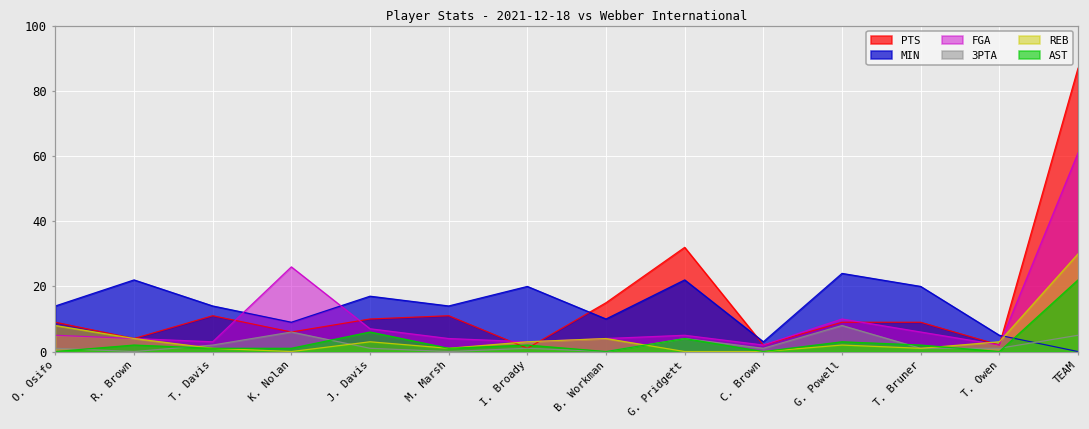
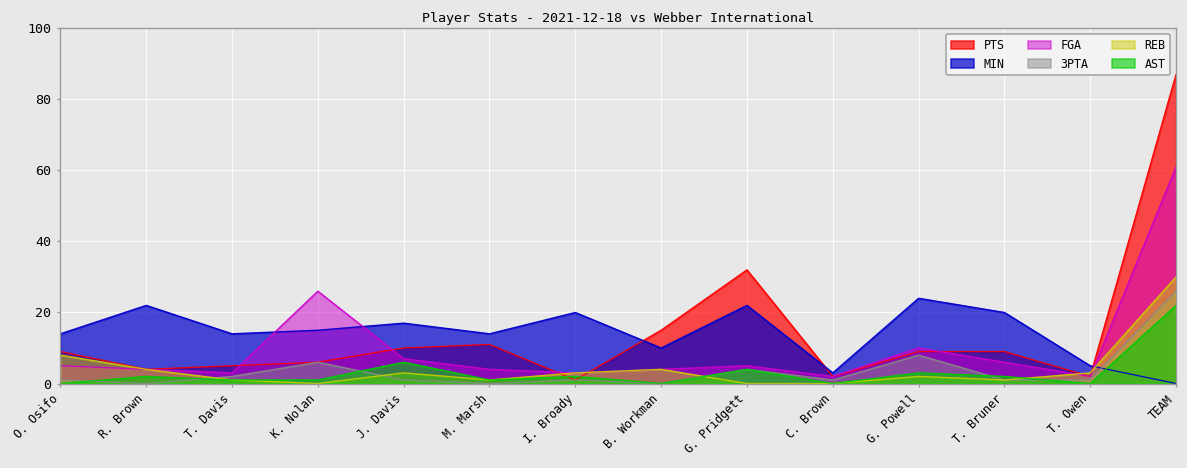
PTS, T. Davis: 11 -> 5
MIN, K. Nolan: 9 -> 15
3PTA, TEAM: 5 -> 26
